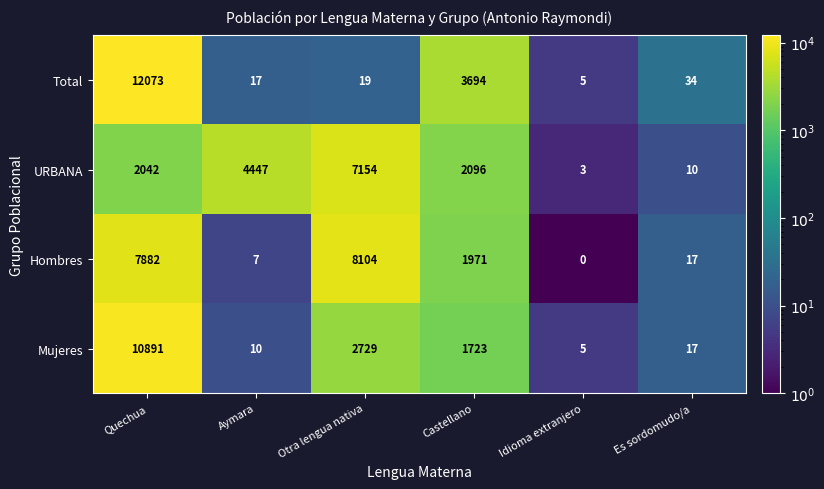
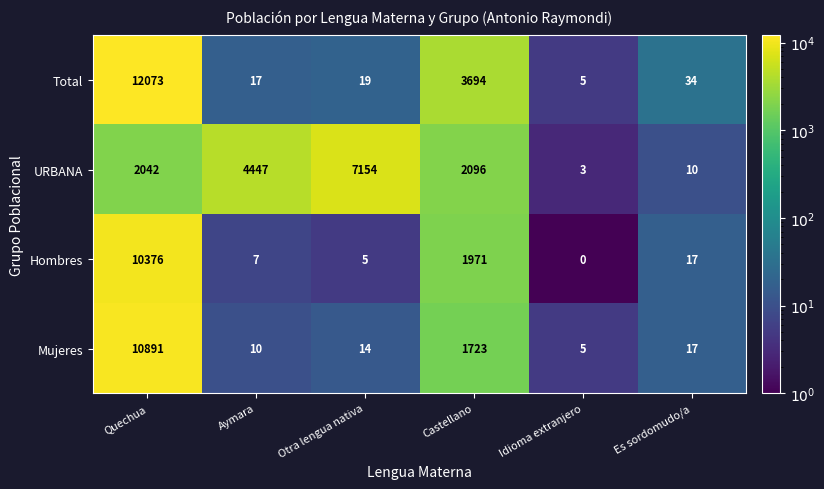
Hombres, Quechua: 7882 -> 10376
Hombres, Otra lengua nativa: 8104 -> 5
Mujeres, Otra lengua nativa: 2729 -> 14
